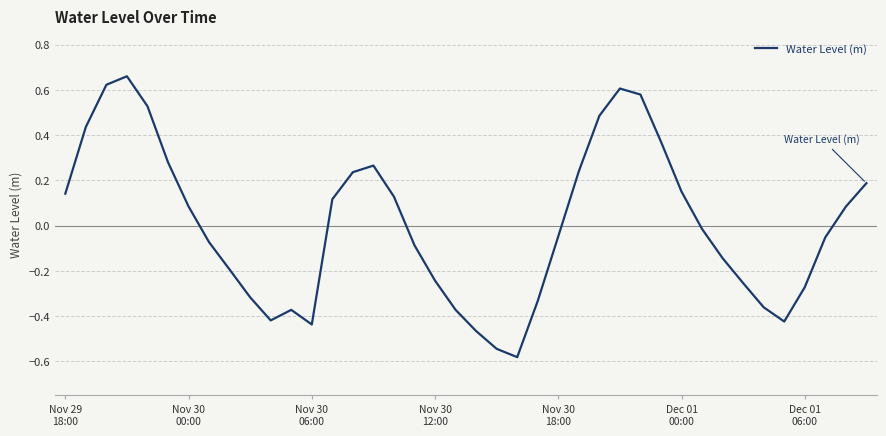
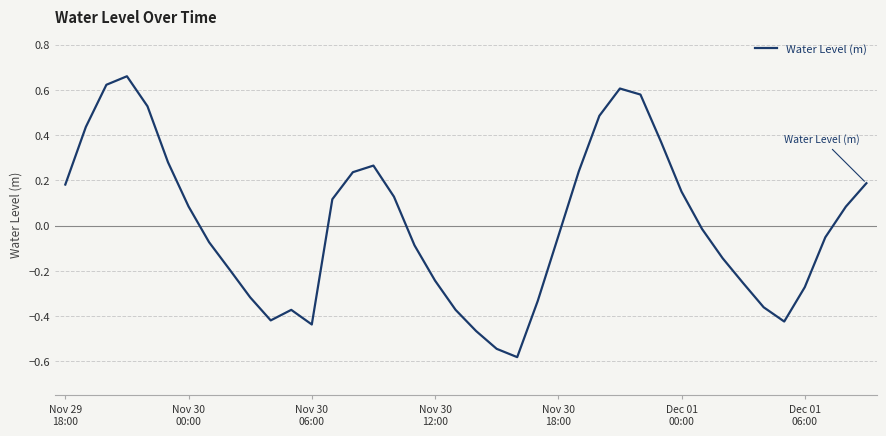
Nov 29 18:00: 0.14 -> 0.18
